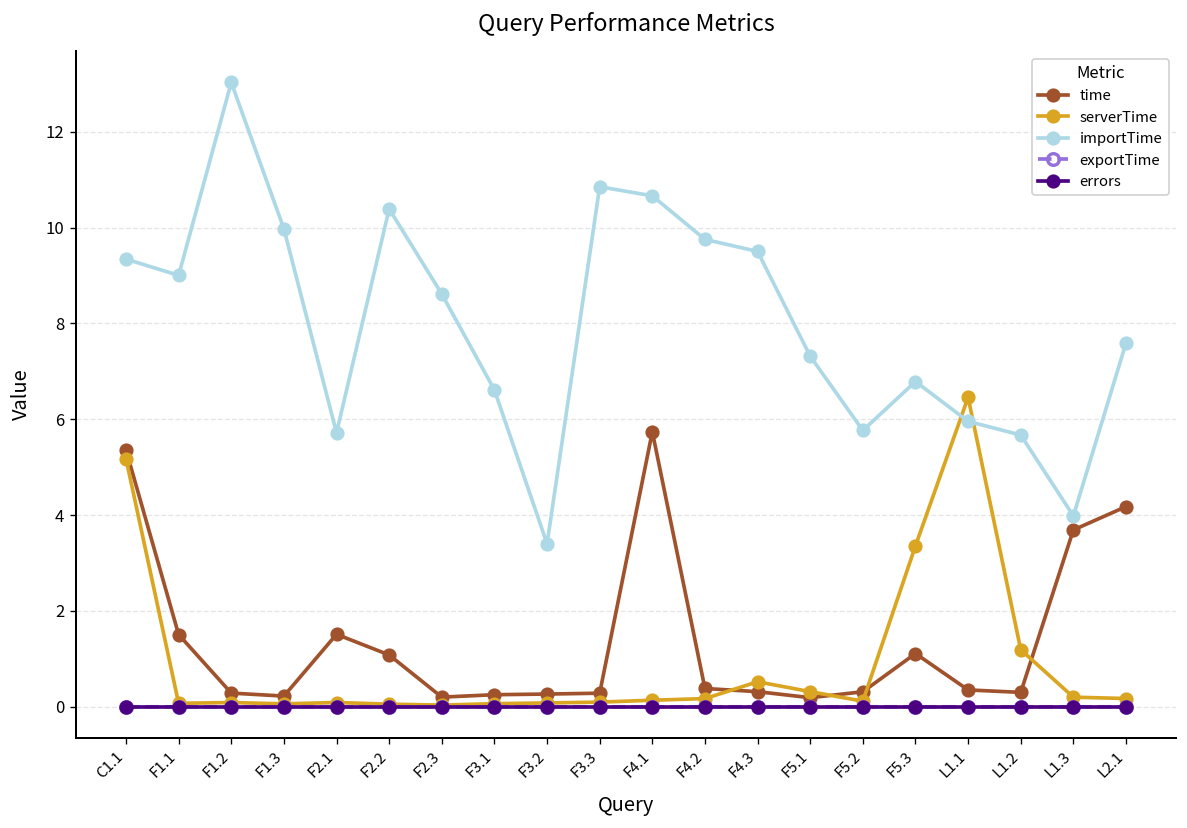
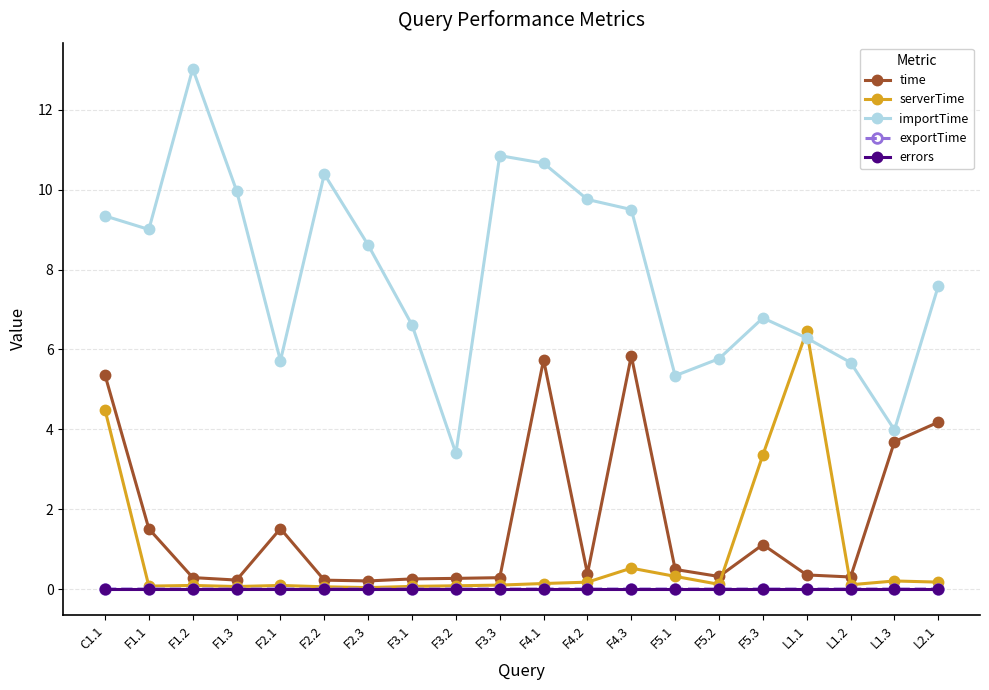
serverTime, C1.1: 5.2 -> 4.5
time, F2.2: 1.1 -> 0.2
time, F4.3: 0.3 -> 5.8
time, F5.1: 0.2 -> 0.5
importTime, F5.1: 7.3 -> 5.3
importTime, L1.1: 6.0 -> 6.3
serverTime, L1.2: 1.2 -> 0.1
